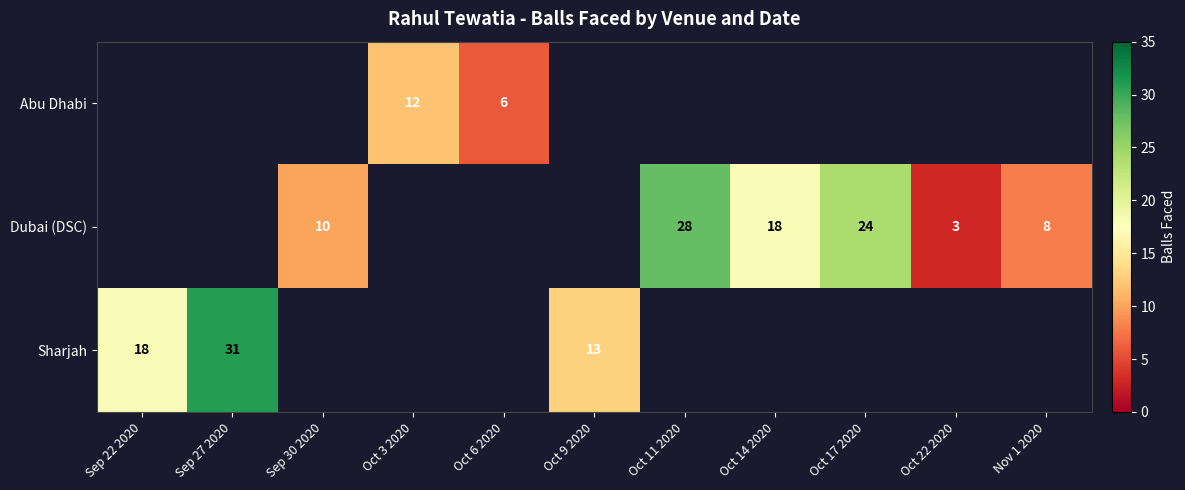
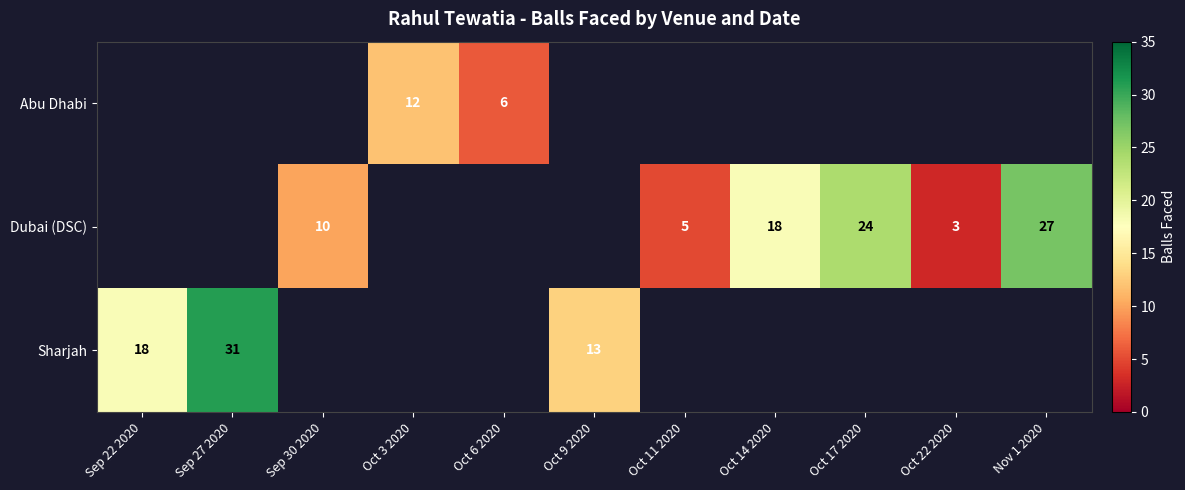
Dubai (DSC), Oct 11 2020: 28 -> 5
Dubai (DSC), Nov 1 2020: 8 -> 27
